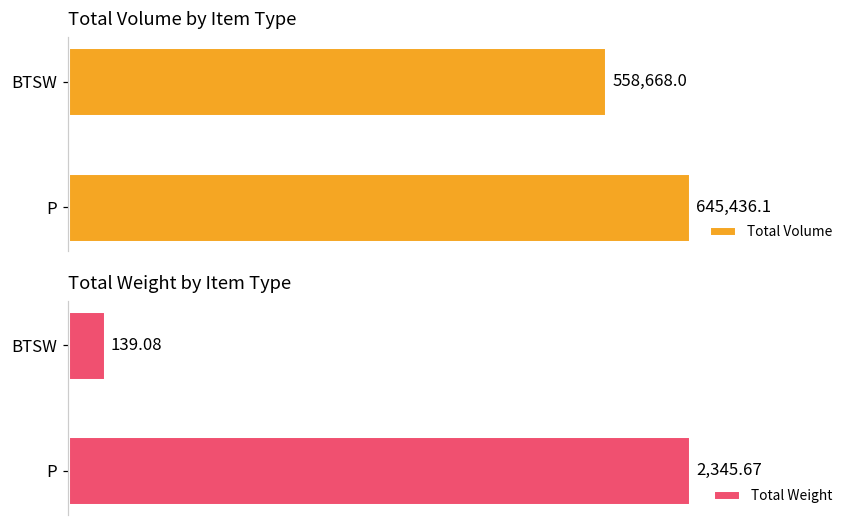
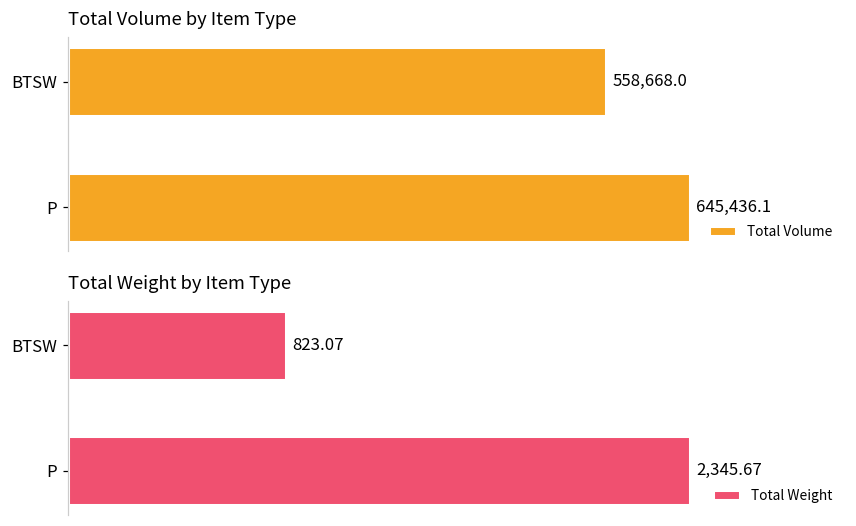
Total Weight by Item Type, BTSW: 139.08 -> 823.07
